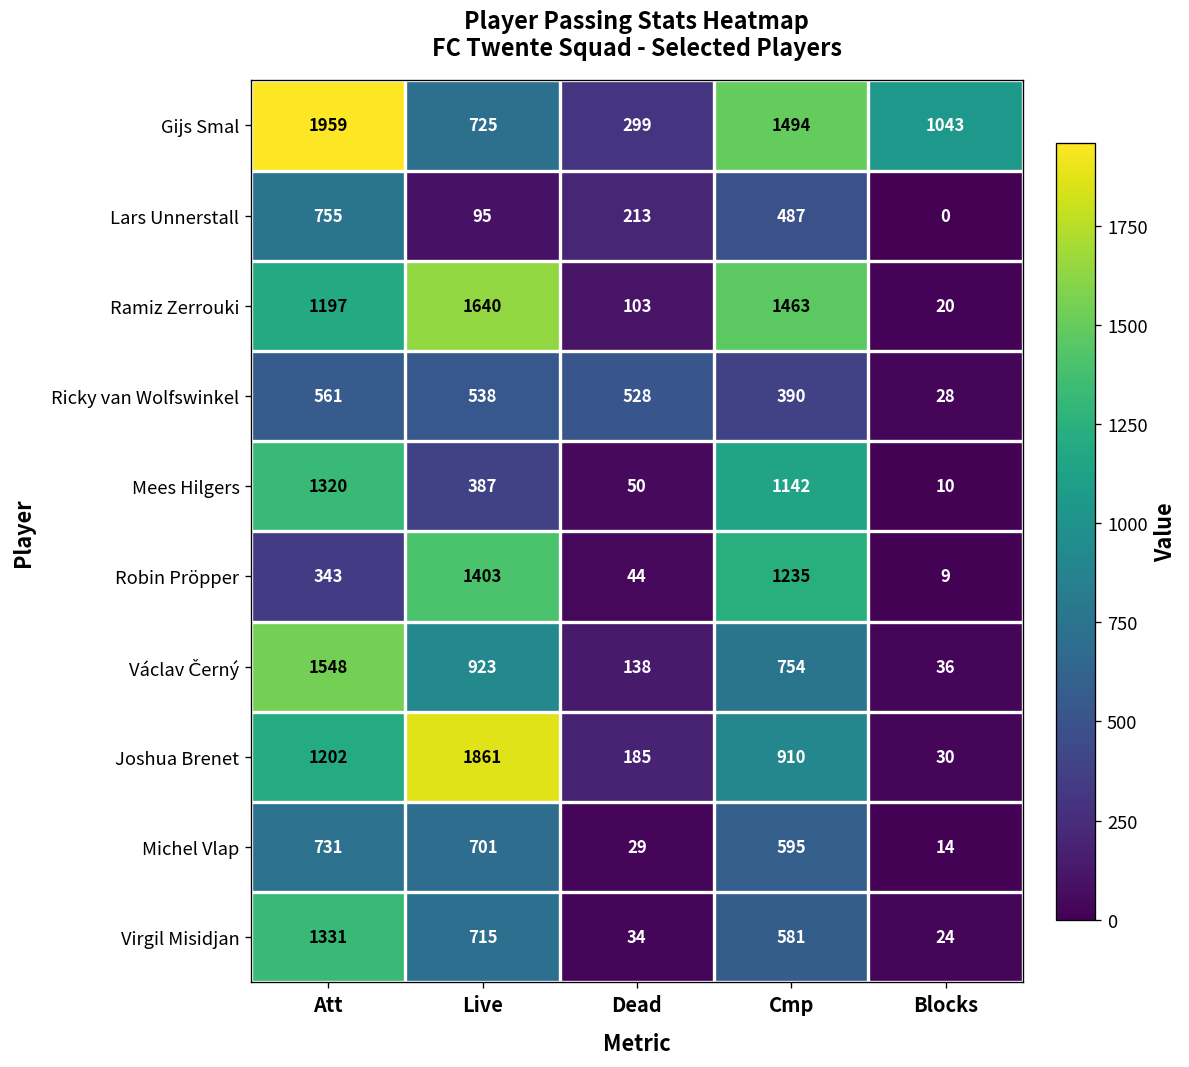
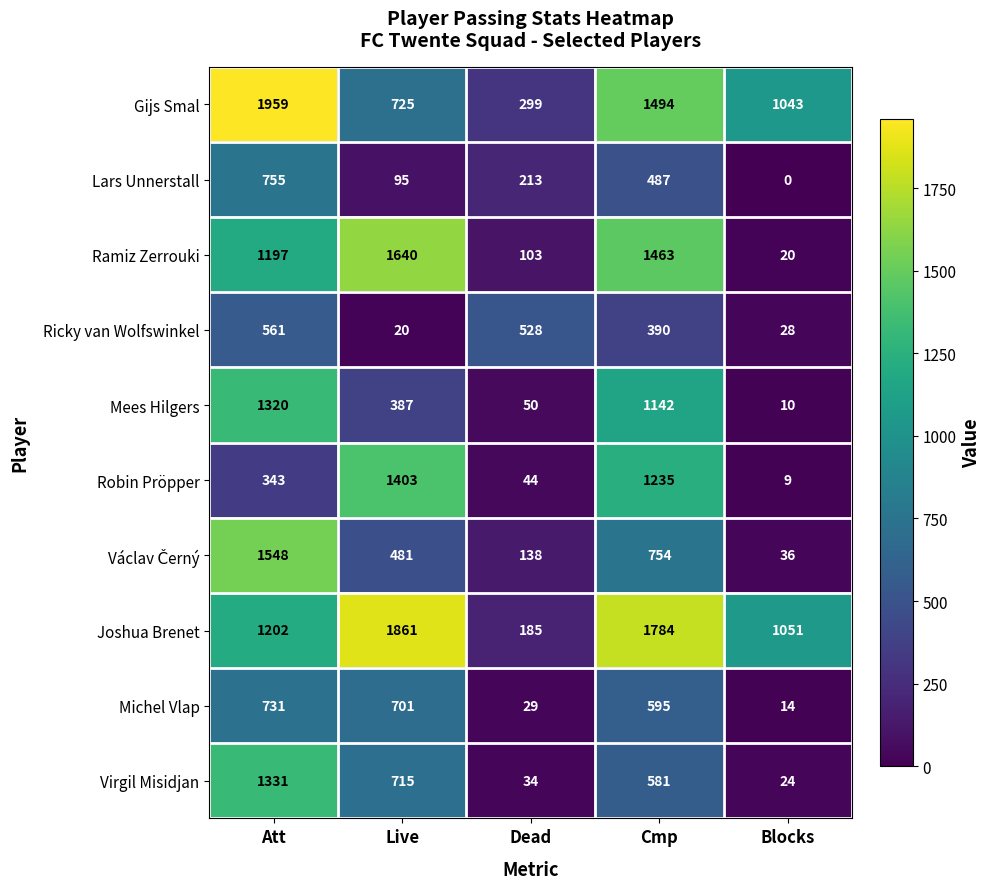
Ricky van Wolfswinkel, Live: 538 -> 20
Václav Černý, Live: 923 -> 481
Joshua Brenet, Cmp: 910 -> 1784
Joshua Brenet, Blocks: 30 -> 1051
